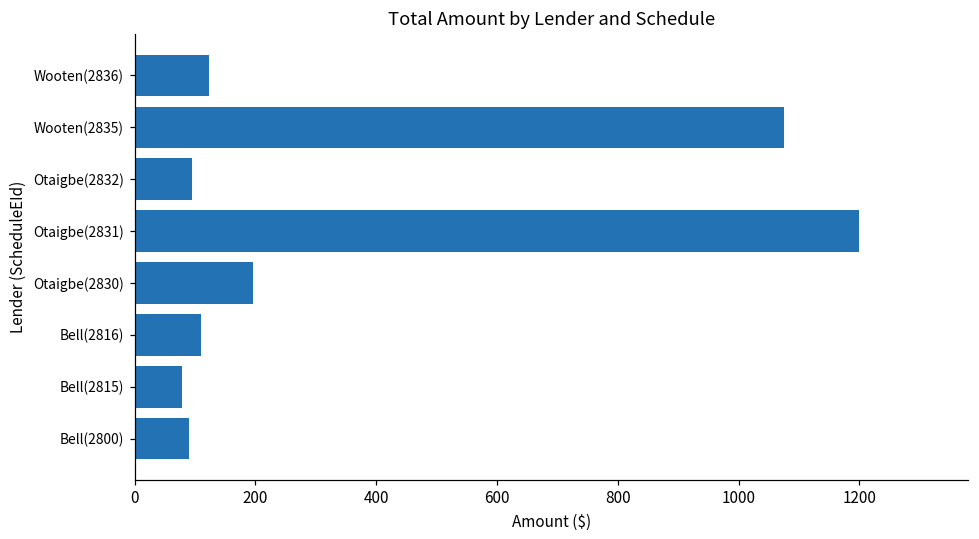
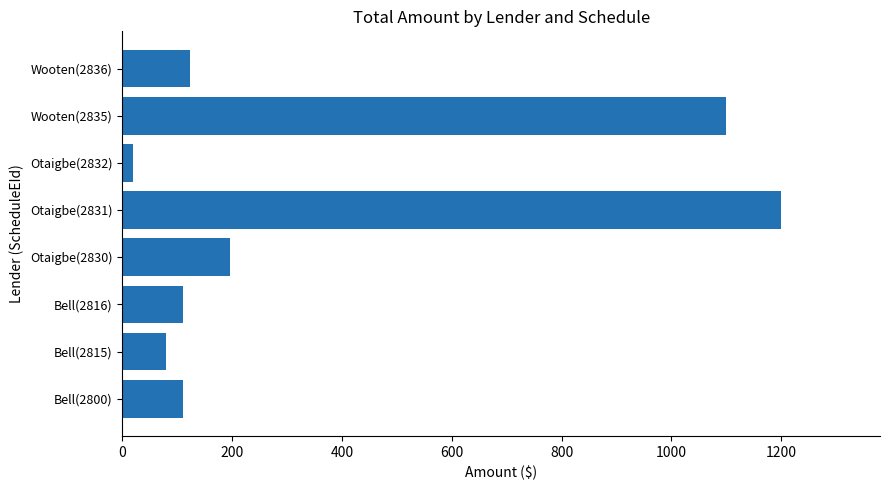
Wooten(2835): 1080 -> 1100
Otaigbe(2832): 100 -> 20
Bell(2800): 90 -> 110
